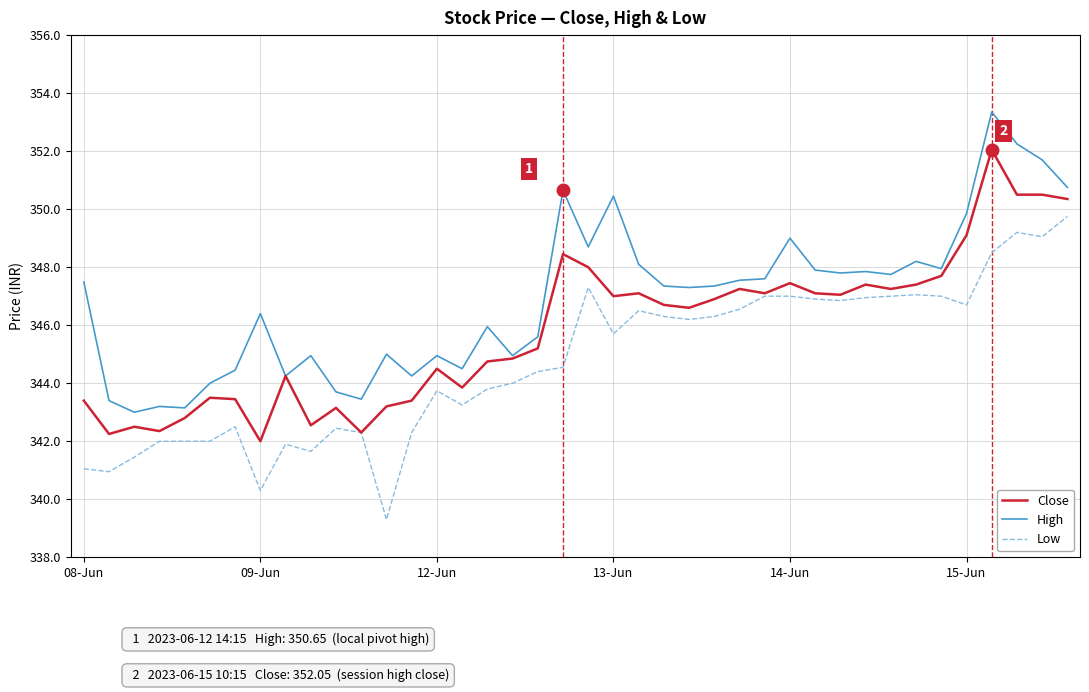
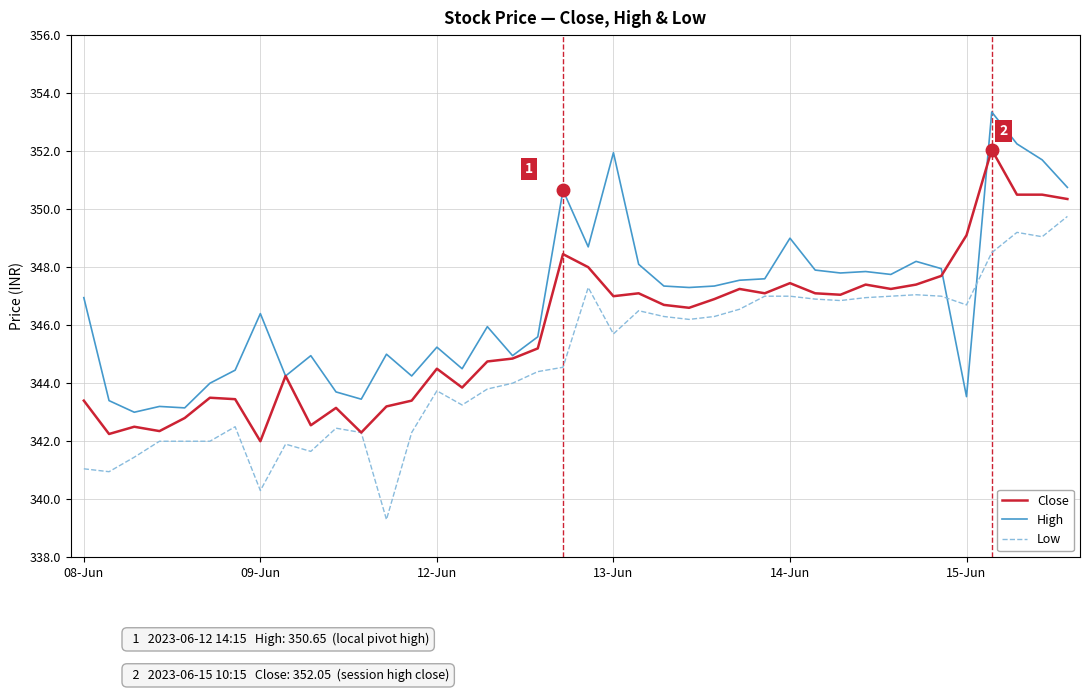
High, 08-Jun: 347.5 -> 347.0
High, 12-Jun: 345.0 -> 345.2
High, 13-Jun: 350.5 -> 351.9
High, 15-Jun: 349.9 -> 343.5
